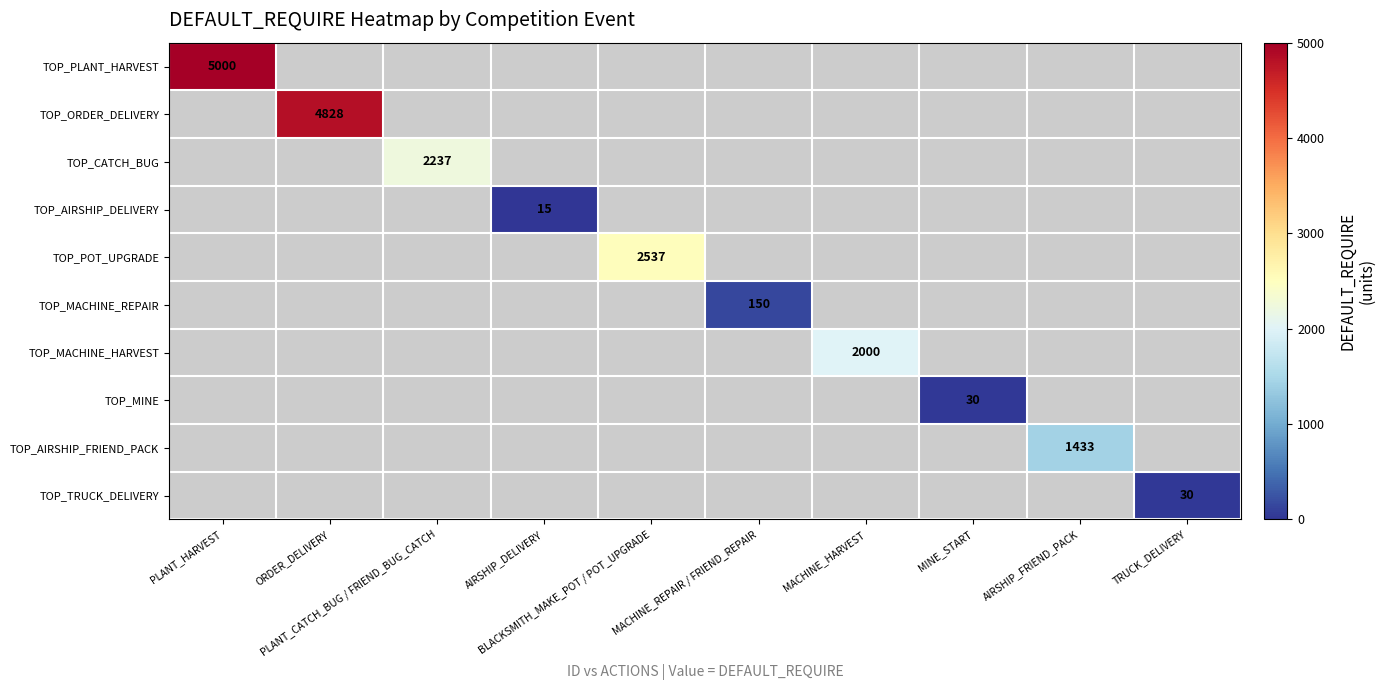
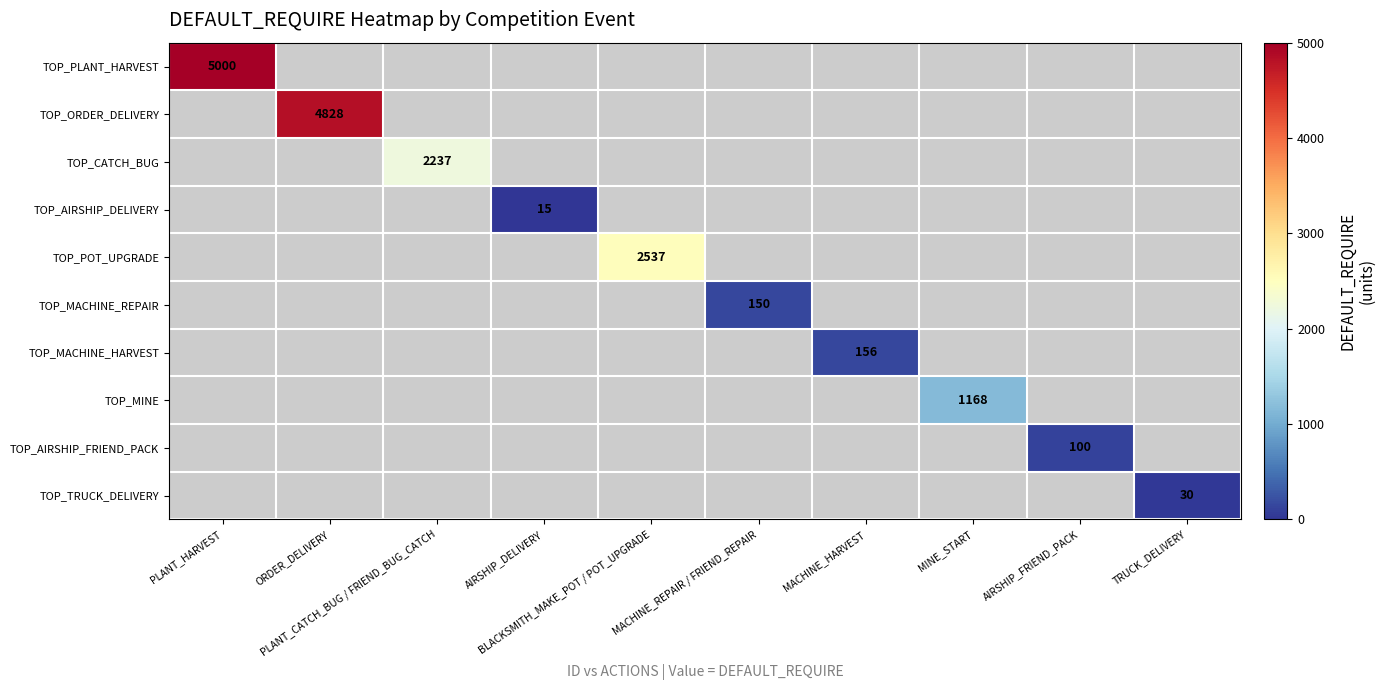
TOP_MACHINE_HARVEST, MACHINE_HARVEST: 2000 -> 156
TOP_MINE, MINE_START: 30 -> 1168
TOP_AIRSHIP_FRIEND_PACK, AIRSHIP_FRIEND_PACK: 1433 -> 100
